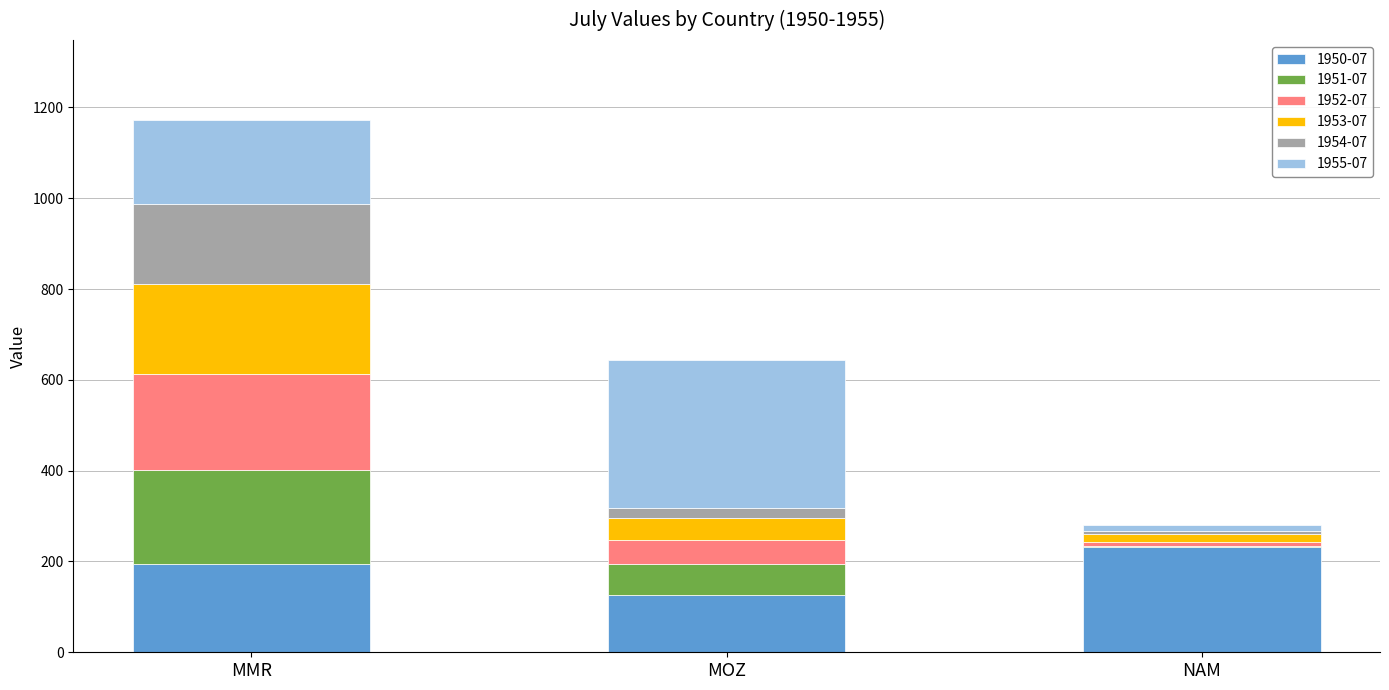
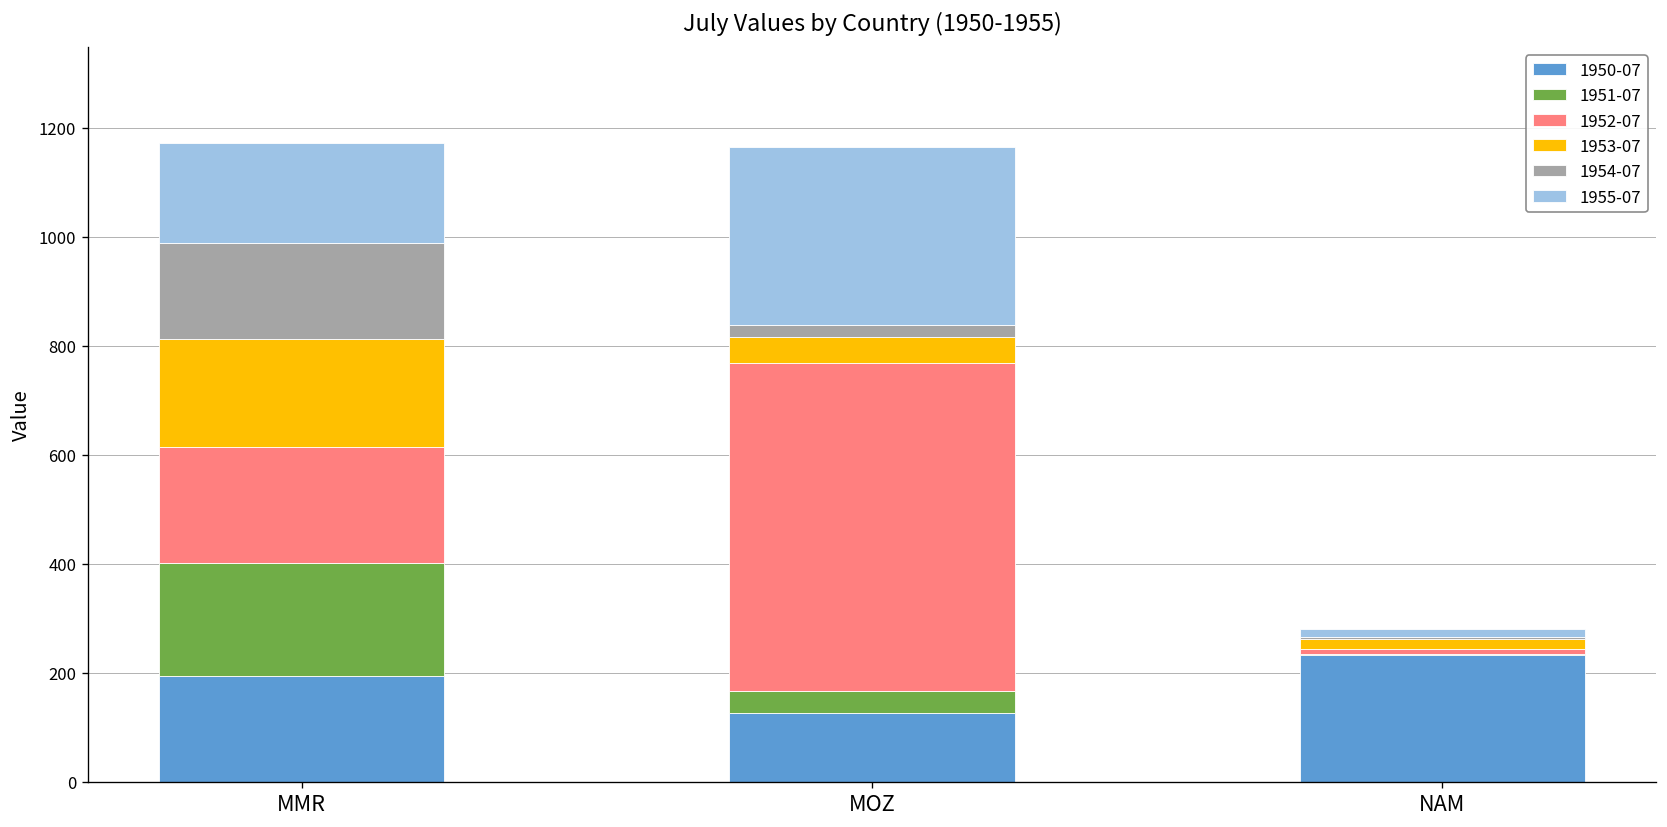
1951-07, MOZ: 70 -> 40
1952-07, MOZ: 50 -> 600
